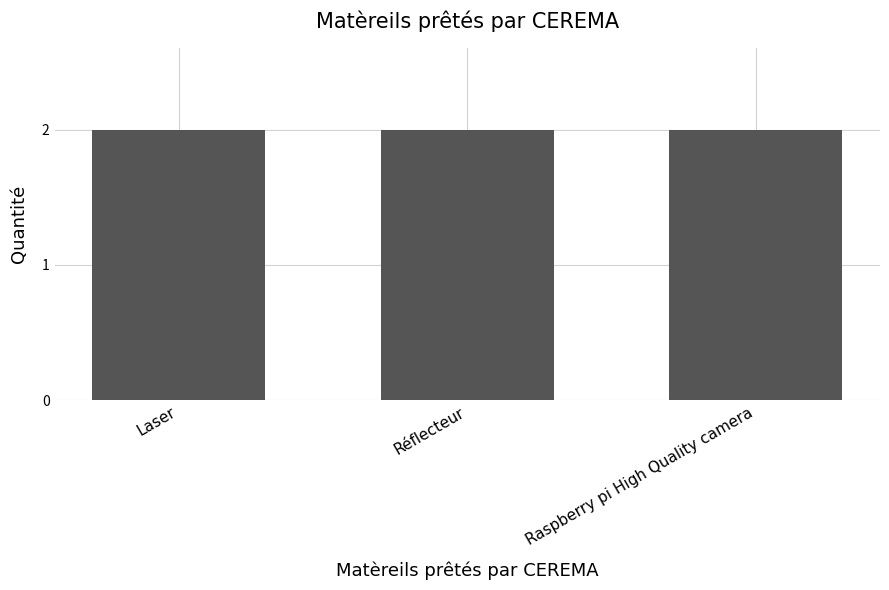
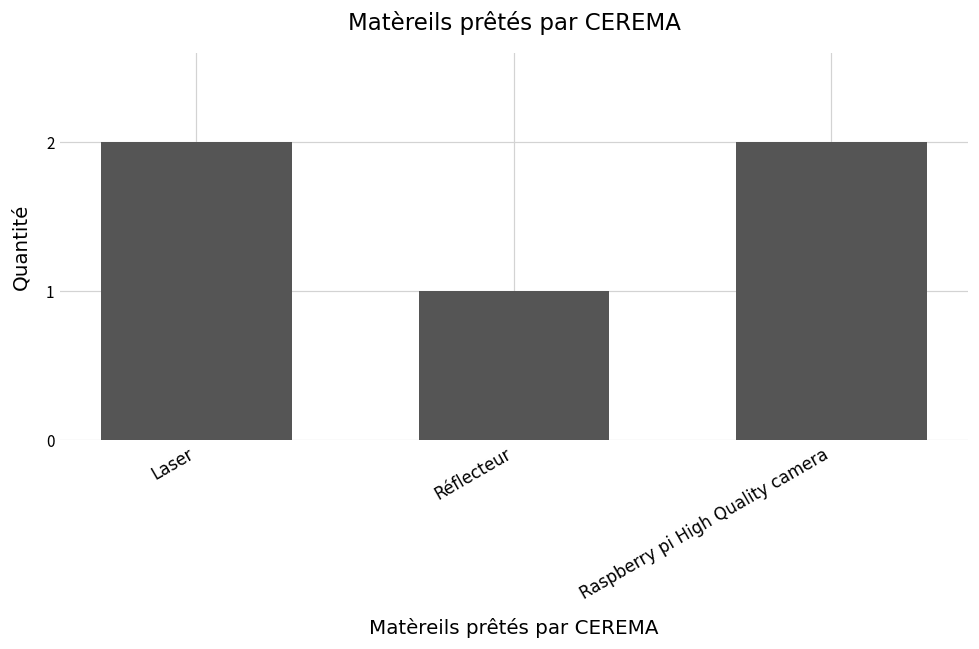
Réflecteur: 2 -> 1
